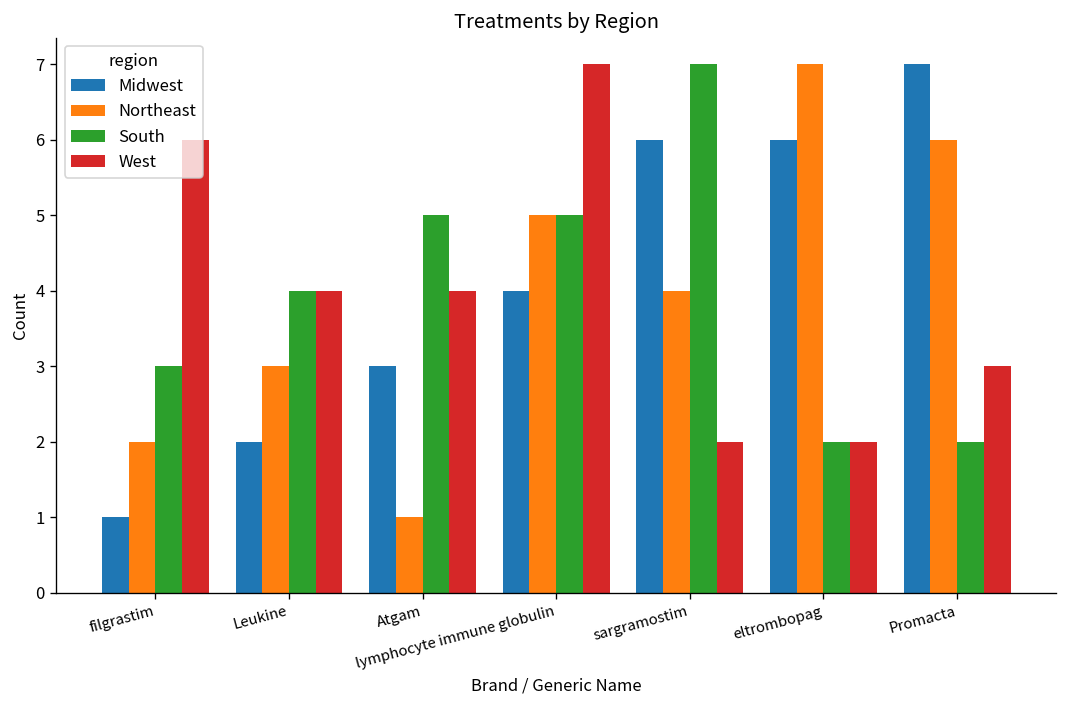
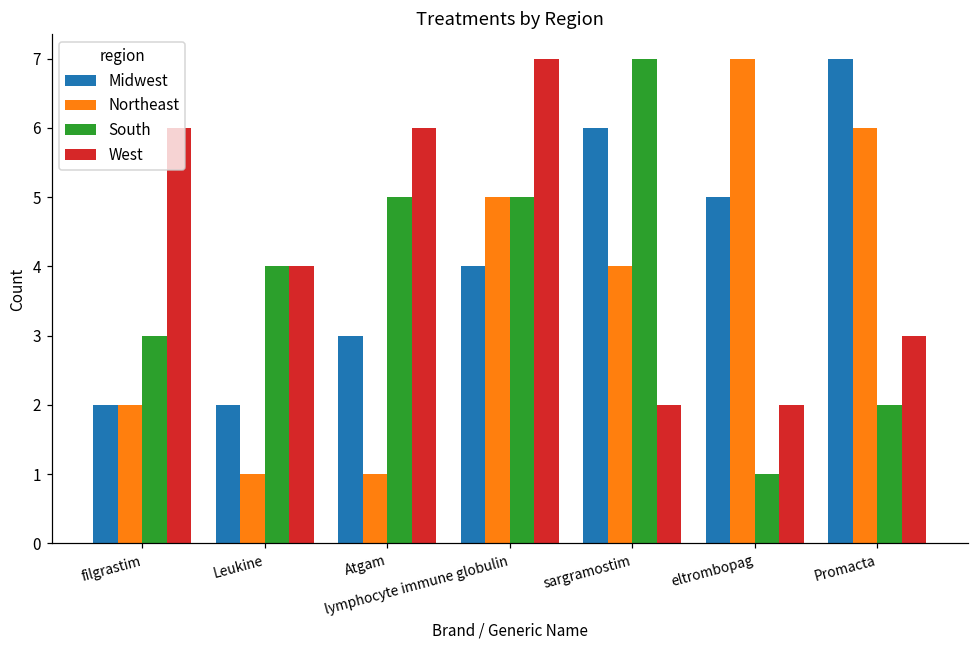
Midwest, filgrastim: 1 -> 2
Northeast, Leukine: 3 -> 1
West, Atgam: 4 -> 6
Midwest, eltrombopag: 6 -> 5
South, eltrombopag: 2 -> 1
